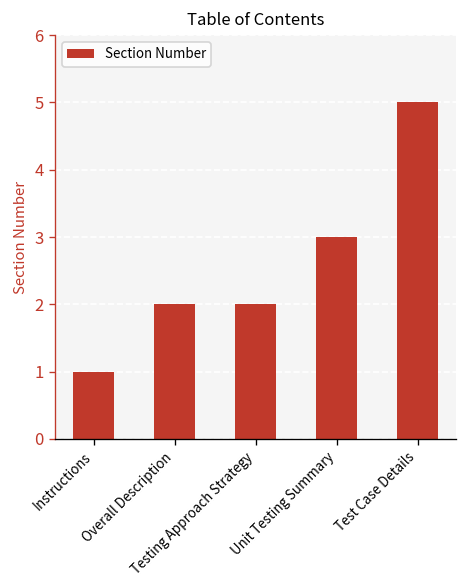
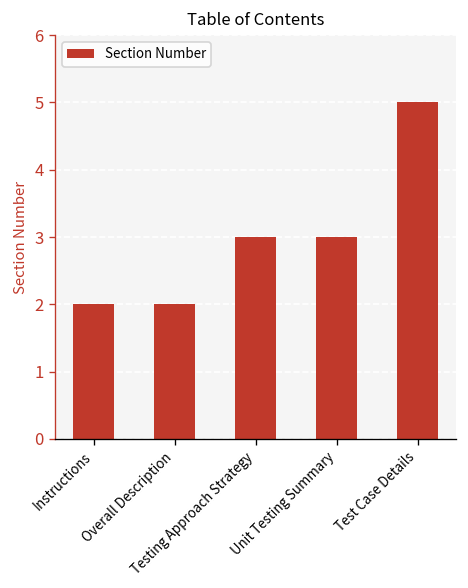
Instructions: 1 -> 2
Testing Approach Strategy: 2 -> 3
